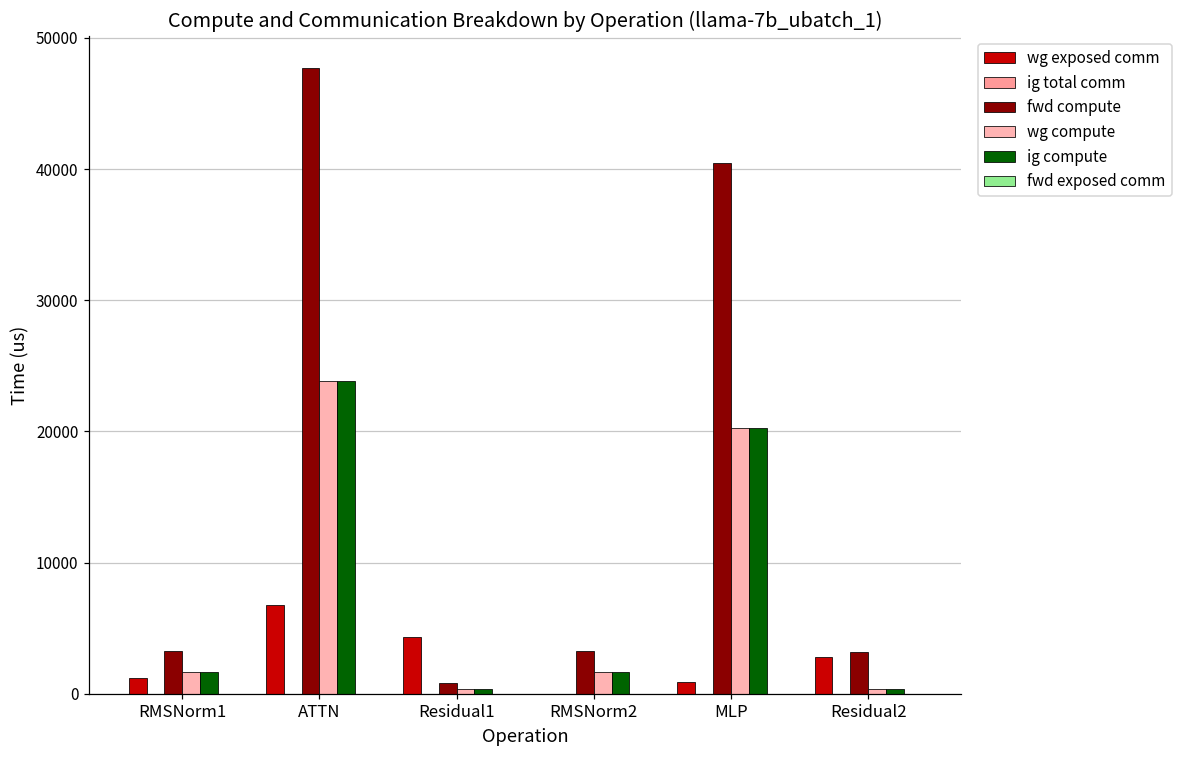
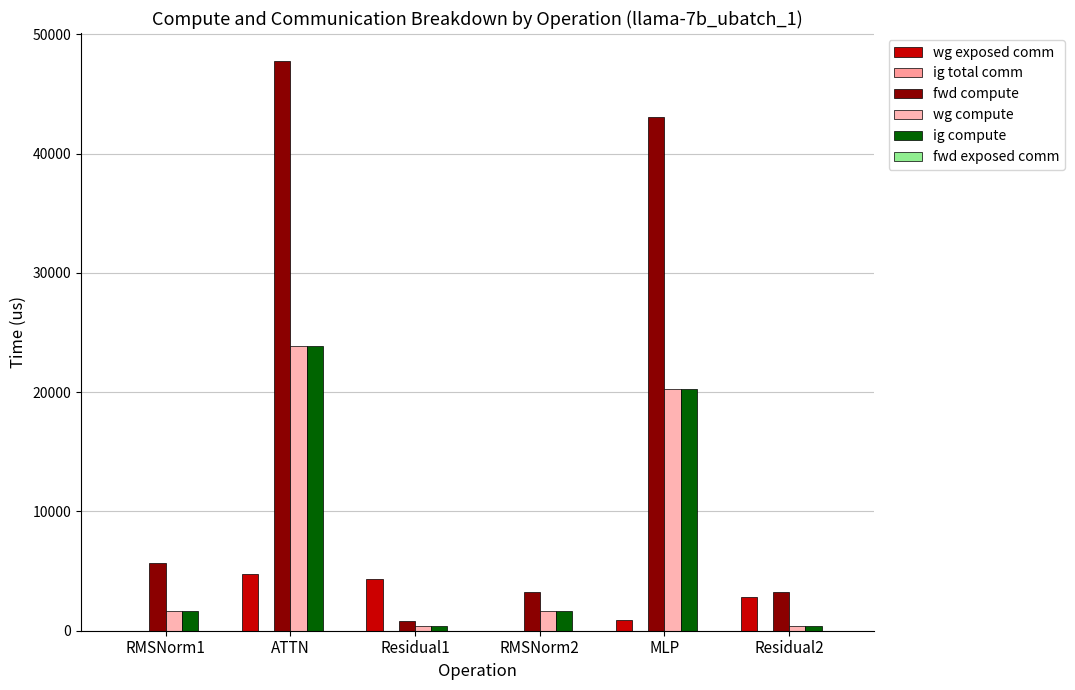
wg exposed comm, RMSNorm1: 1200 -> 0
fwd compute, RMSNorm1: 3300 -> 5700
wg exposed comm, ATTN: 6800 -> 4700
fwd compute, MLP: 40500 -> 43100
